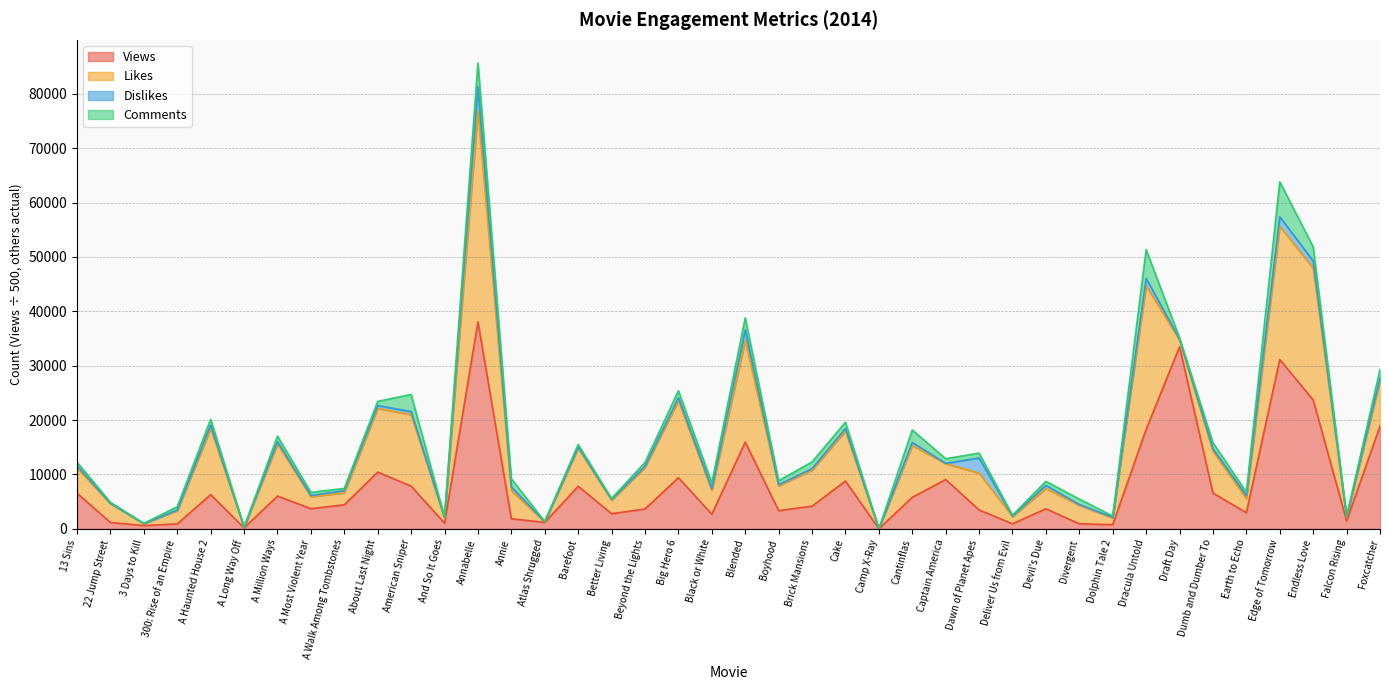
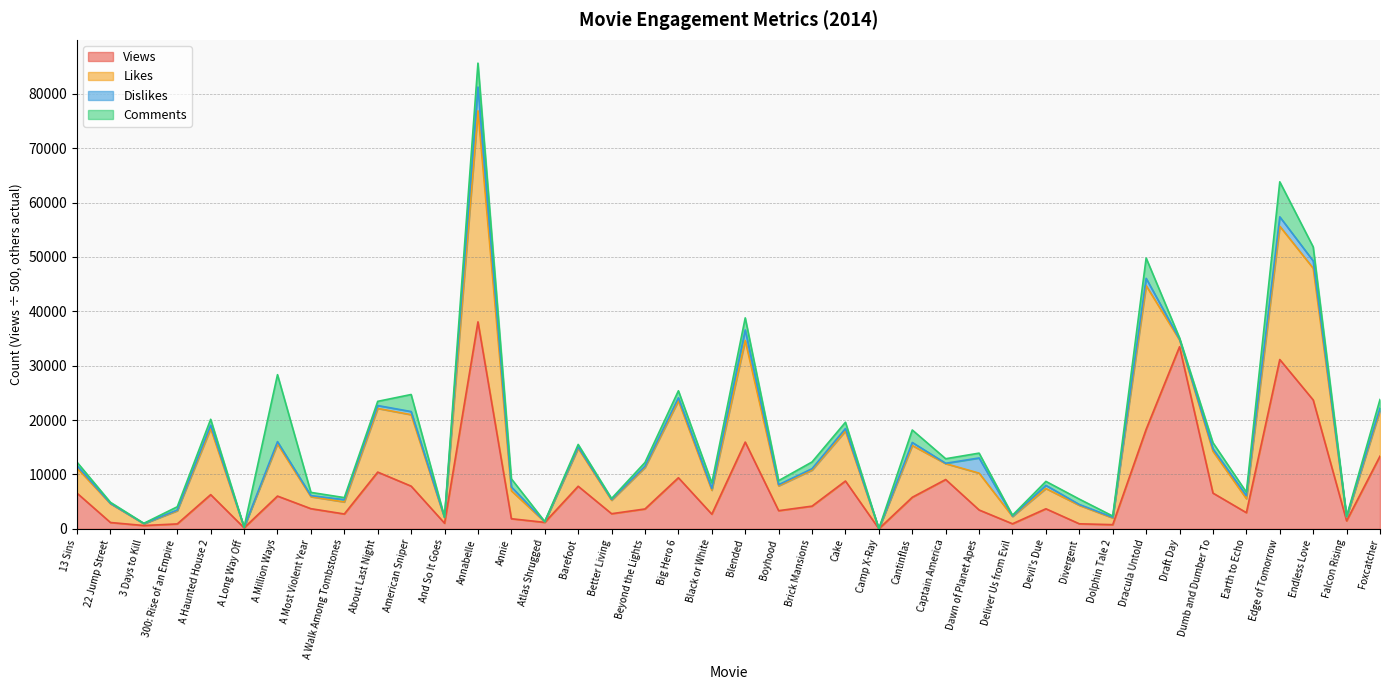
Comments, A Million Ways: 1000 -> 12000
Views, A Walk Among Tombstones: 4000 -> 3000
Comments, Dracula Untold: 5000 -> 4000
Views, Foxcatcher: 19000 -> 13000
